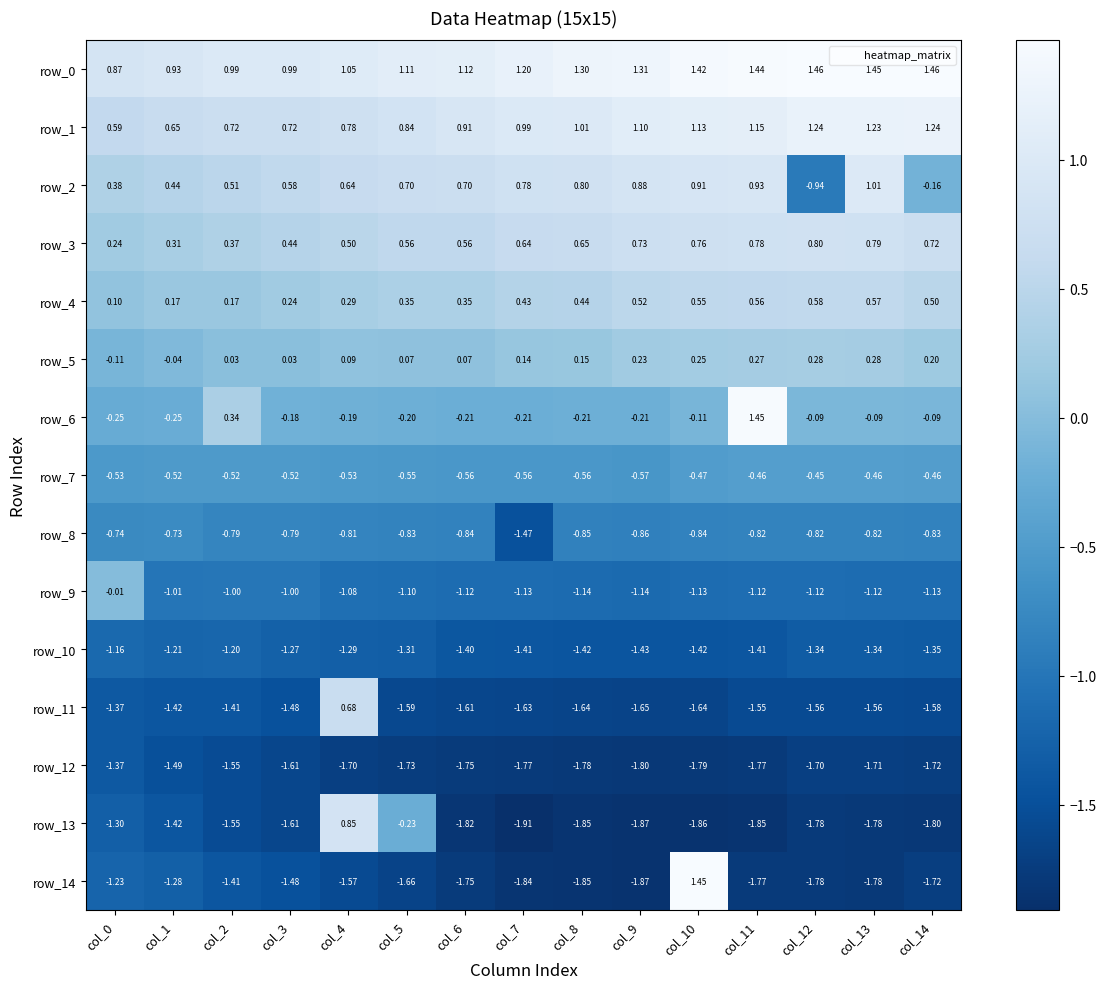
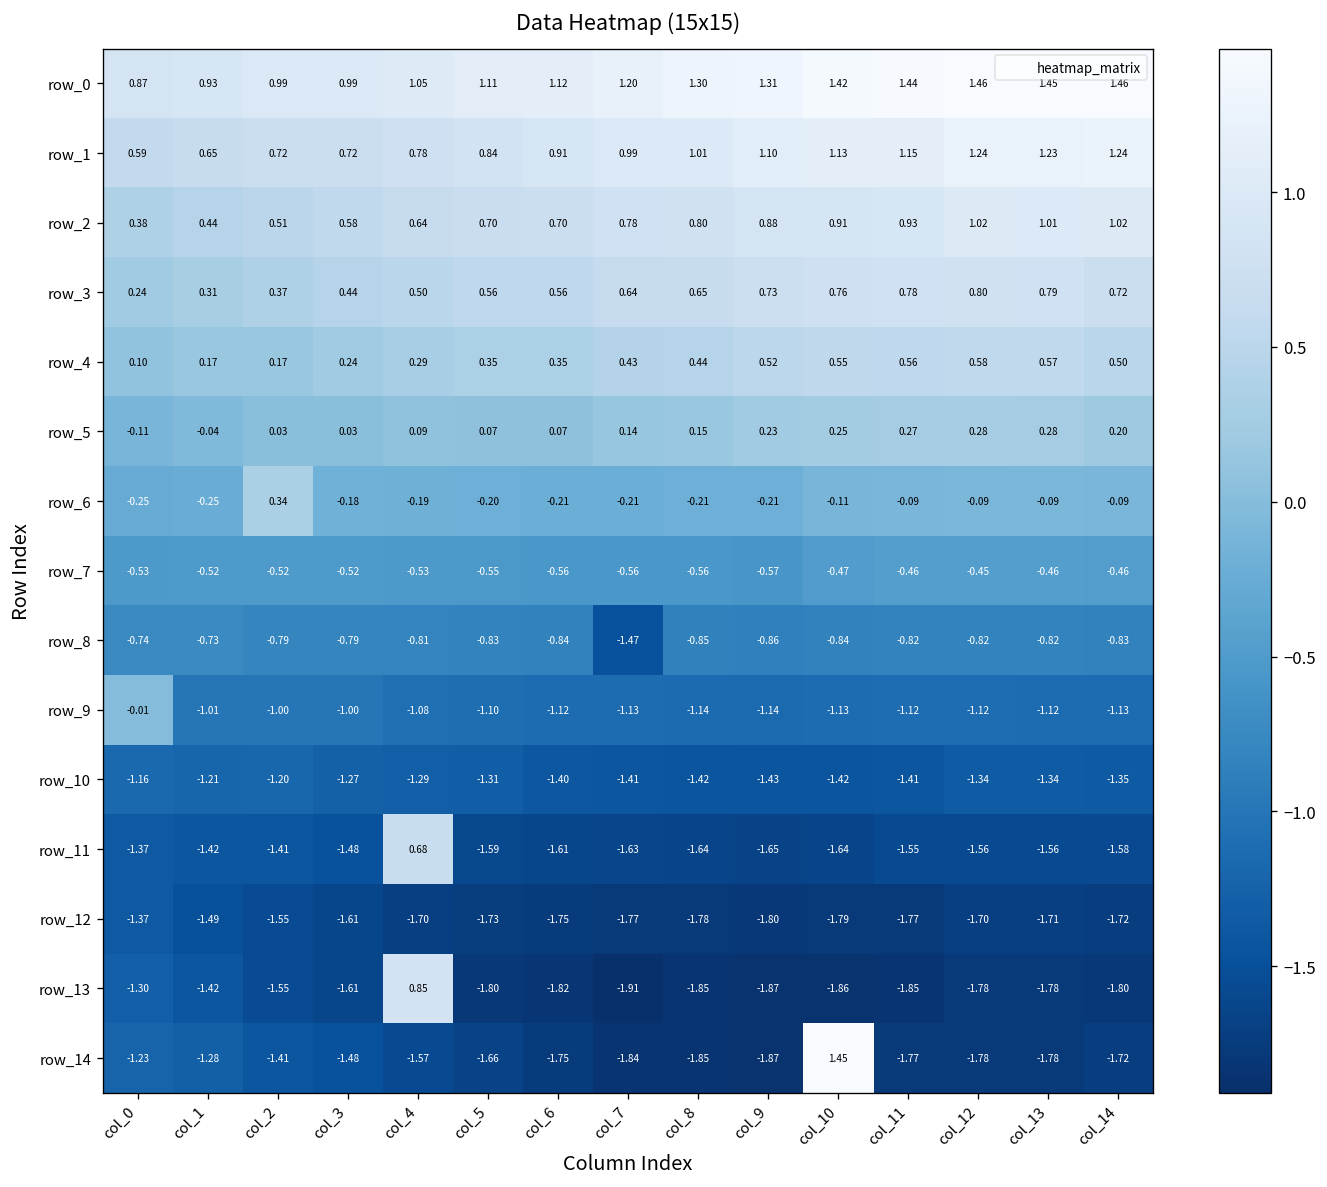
row_2, col_12: -0.94 -> 1.02
row_2, col_14: -0.16 -> 1.02
row_6, col_11: 1.45 -> -0.09
row_13, col_5: -0.23 -> -1.80
